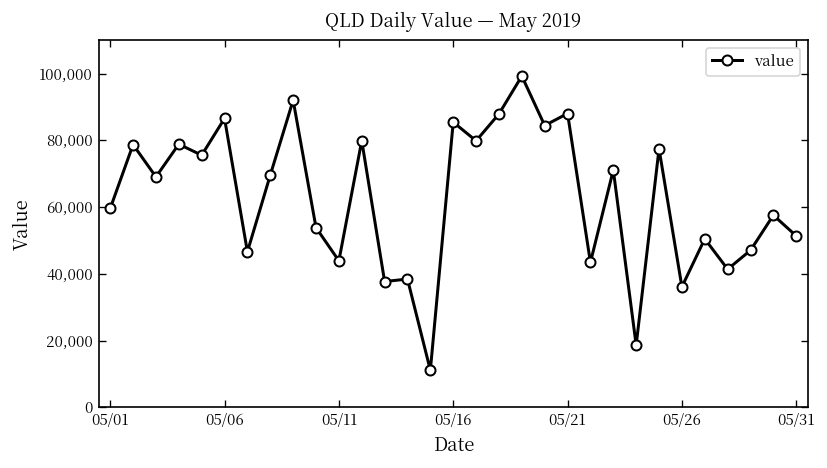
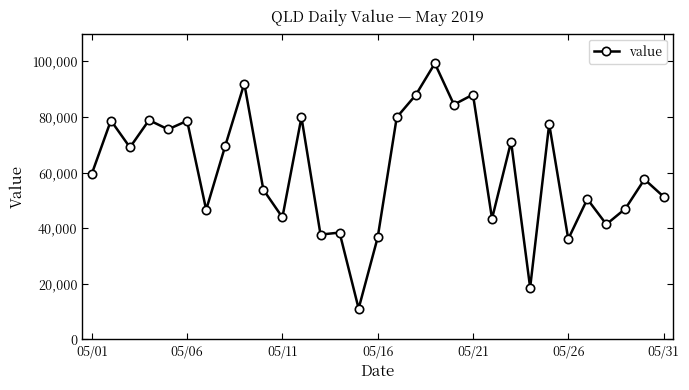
05/06: 87,000 -> 79,000
05/16: 85,000 -> 37,000
